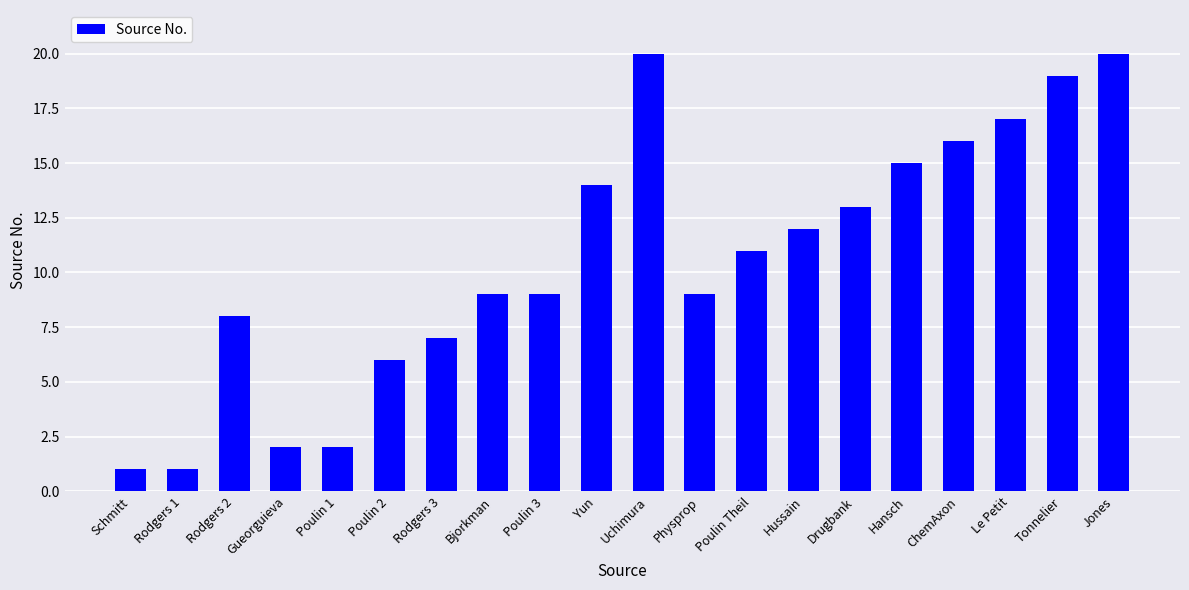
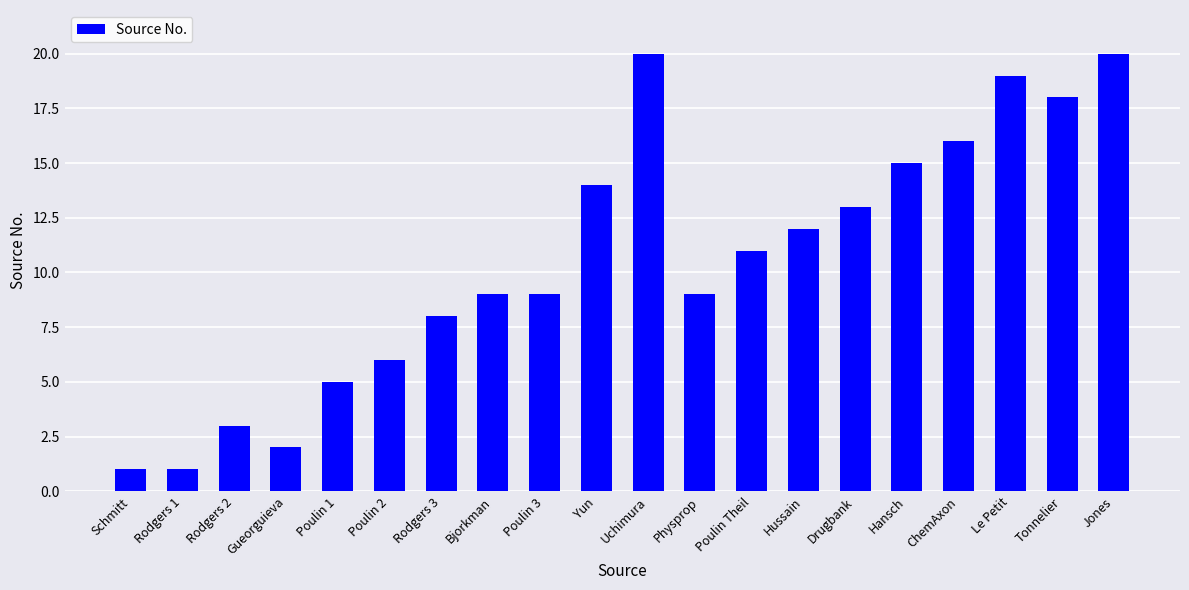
Rodgers 2: 8 -> 3
Poulin 1: 2 -> 5
Rodgers 3: 7 -> 8
Le Petit: 17 -> 19
Tonnelier: 19 -> 18
